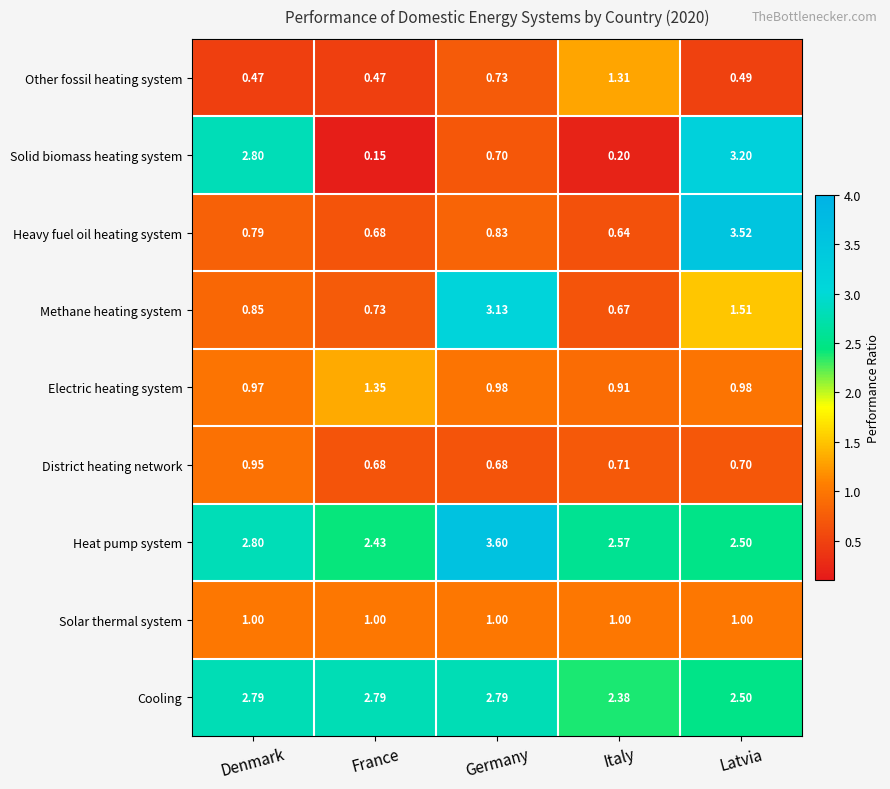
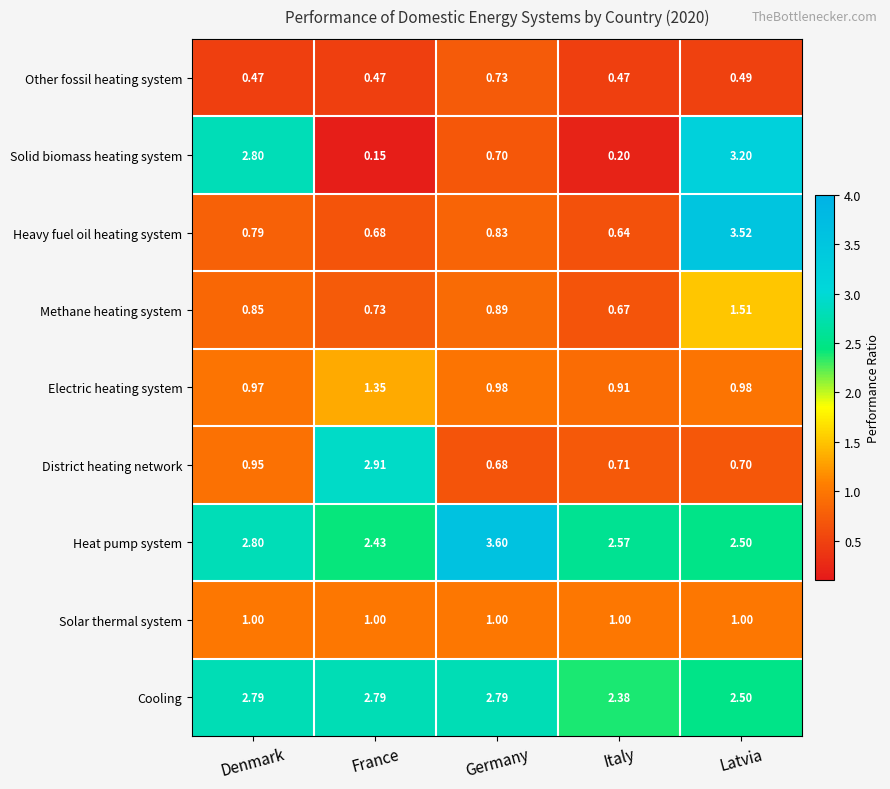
Other fossil heating system, Italy: 1.31 -> 0.47
Methane heating system, Germany: 3.13 -> 0.89
District heating network, France: 0.68 -> 2.91
